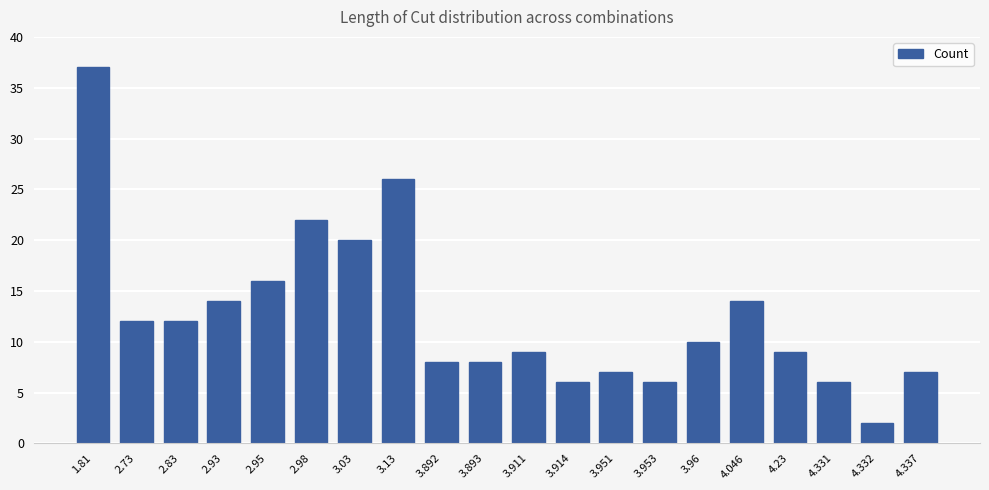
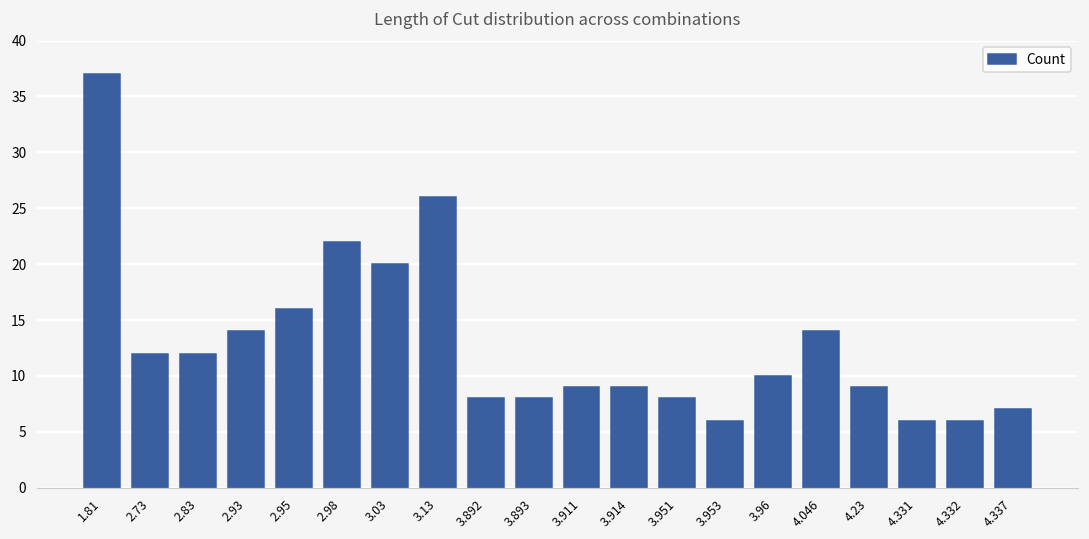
3.914: 6 -> 9
3.951: 7 -> 8
4.332: 2 -> 6
